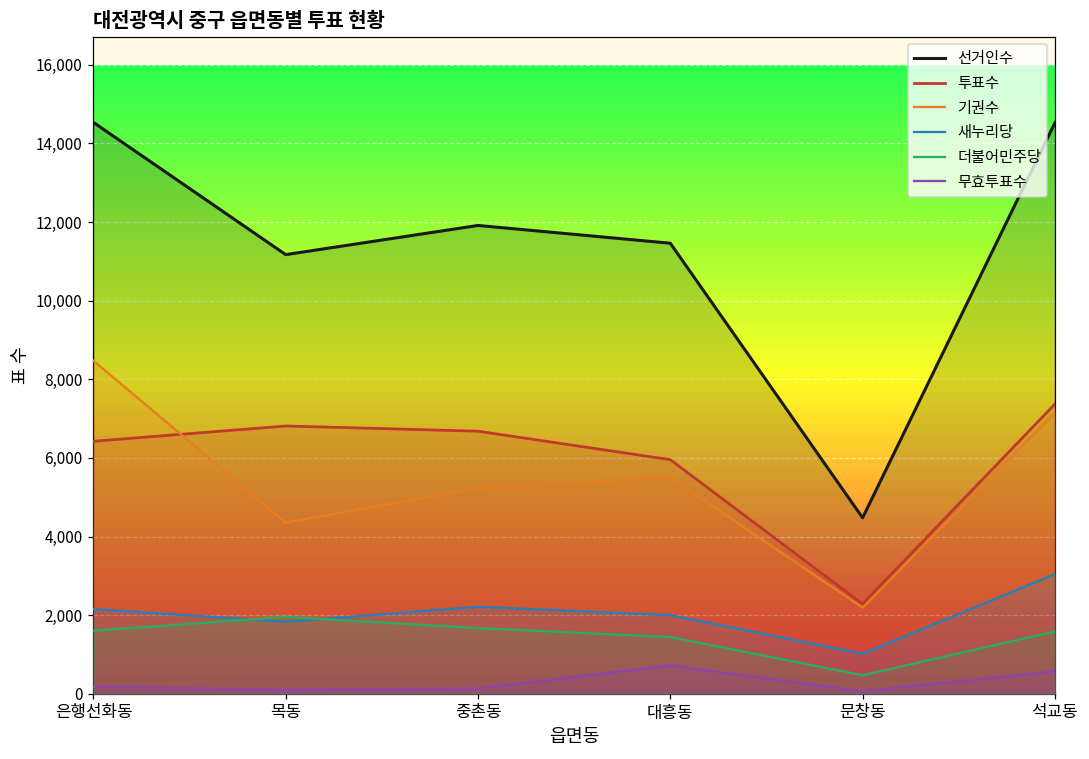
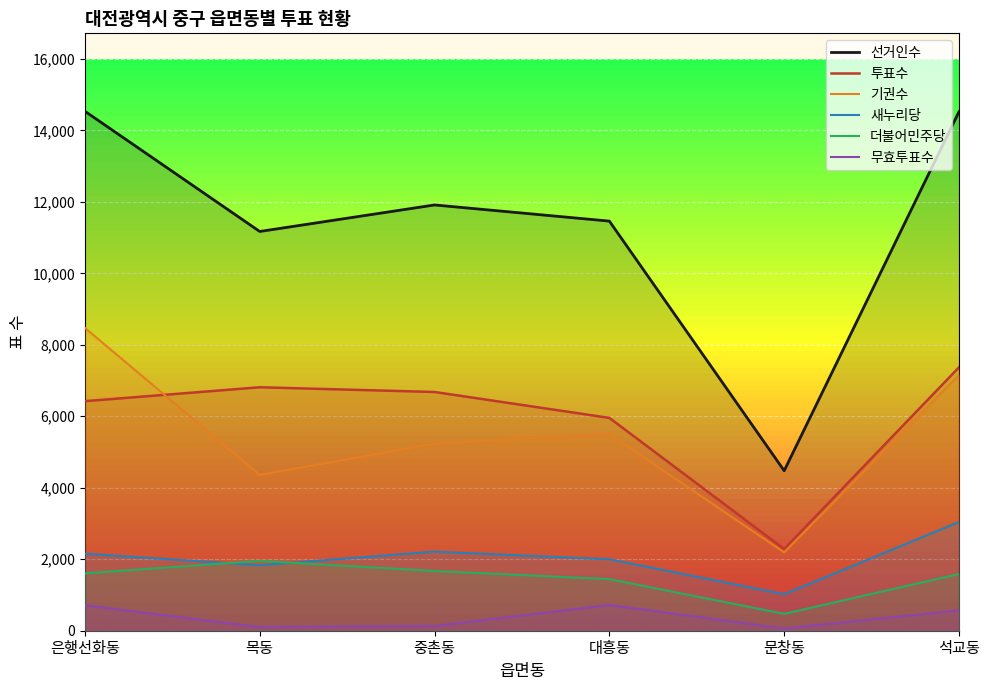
무효투표수, 은행선화동: 200 -> 700
